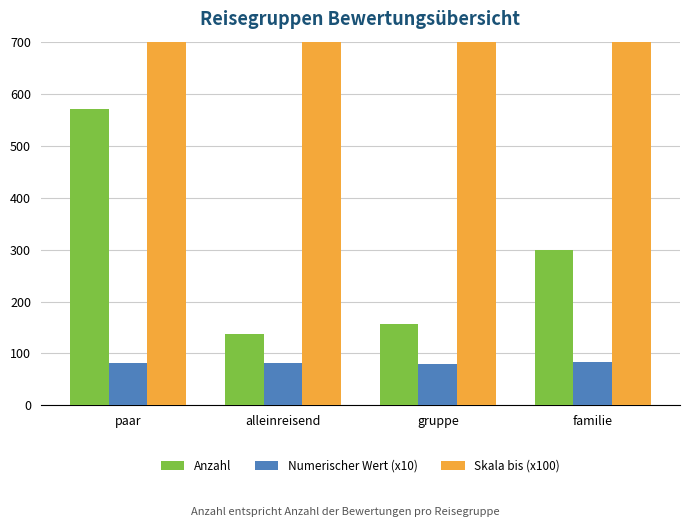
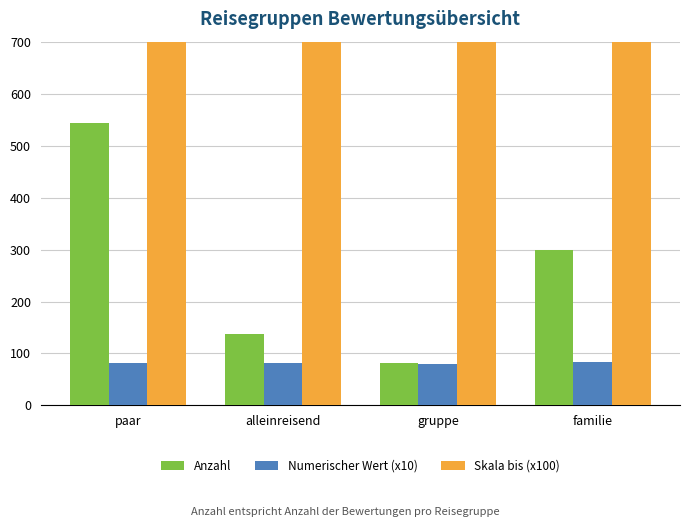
Anzahl, paar: 570 -> 540
Anzahl, gruppe: 160 -> 80
